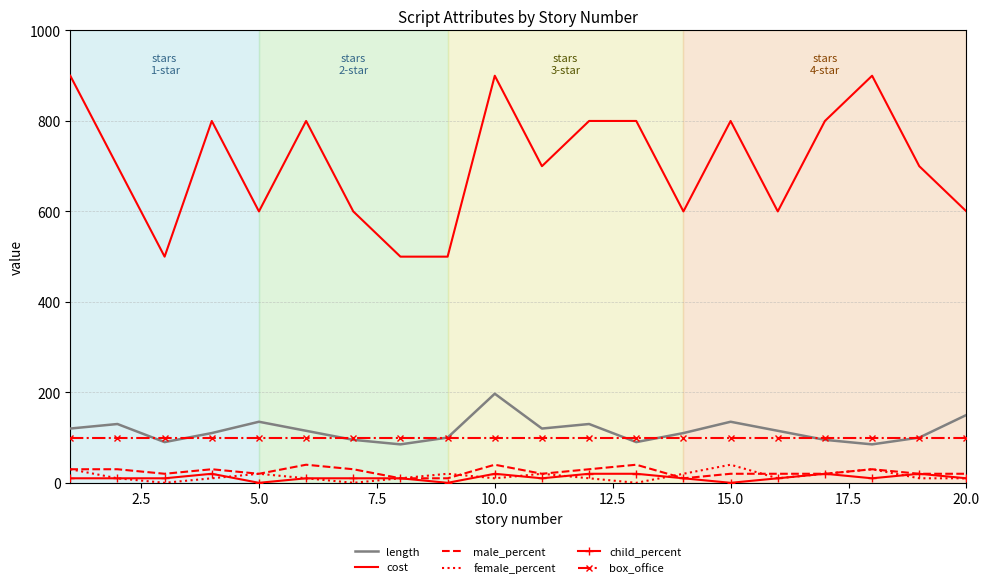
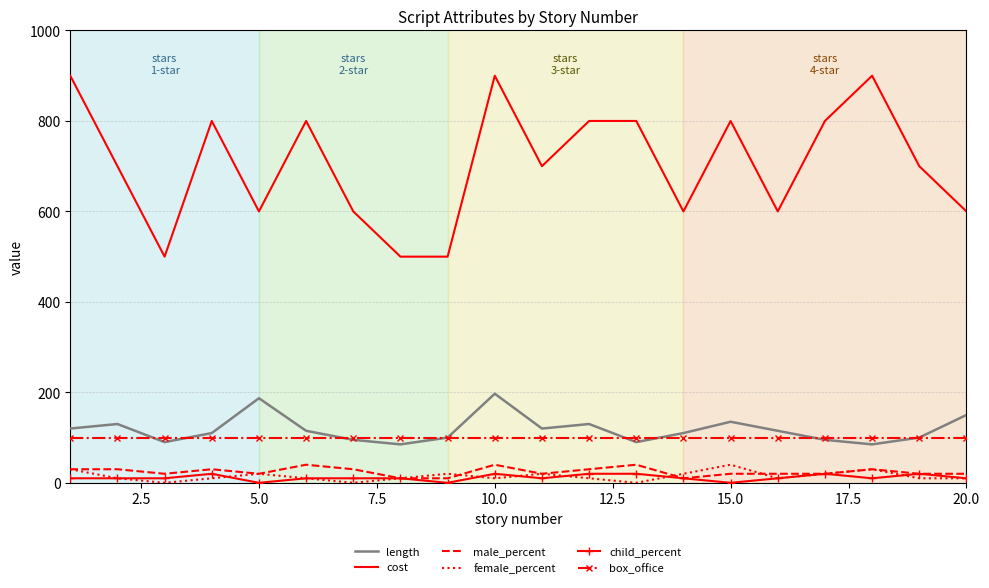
length, 5.0: 140 -> 190
